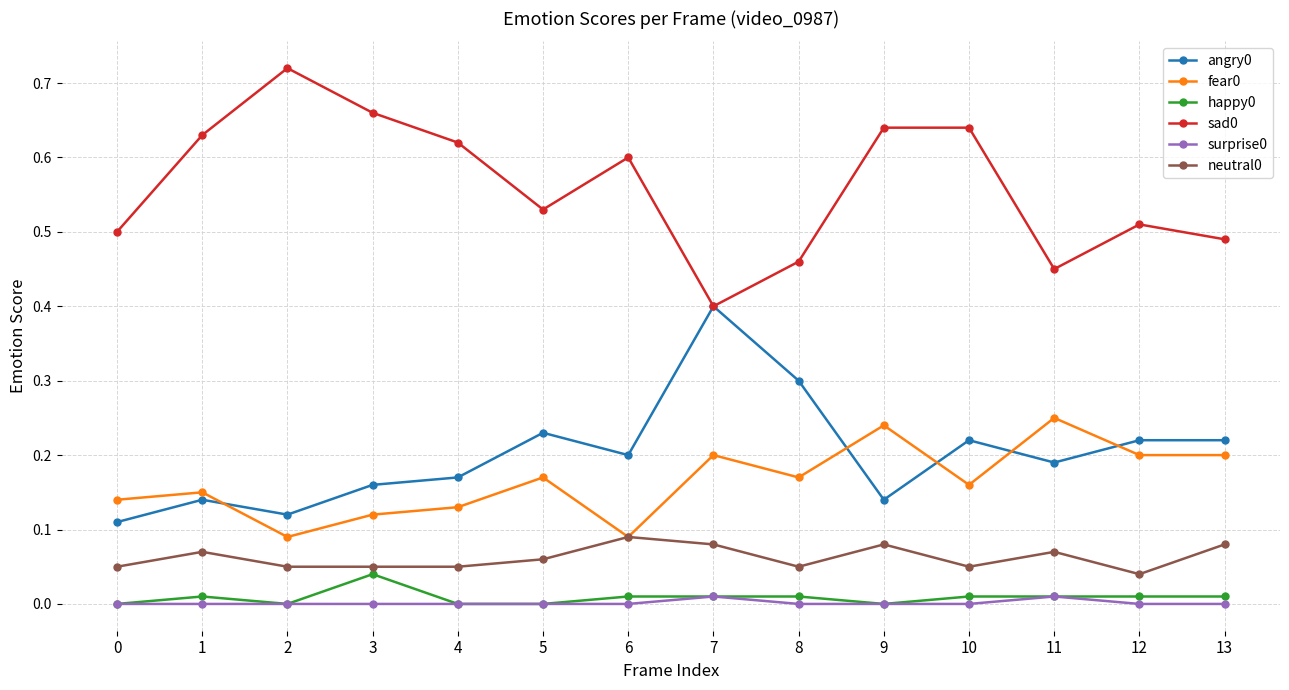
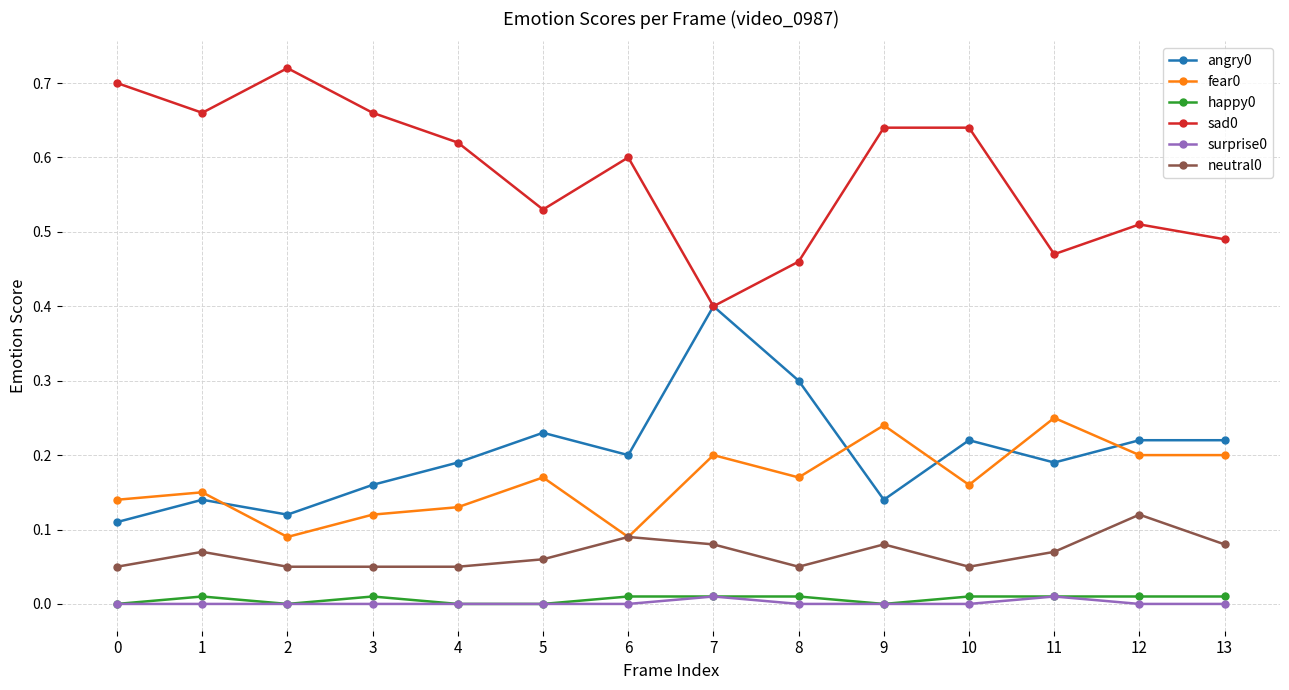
sad0, 0: 0.5 -> 0.7
sad0, 1: 0.63 -> 0.66
happy0, 3: 0.04 -> 0.01
angry0, 4: 0.17 -> 0.19
sad0, 11: 0.45 -> 0.47
neutral0, 12: 0.04 -> 0.12
